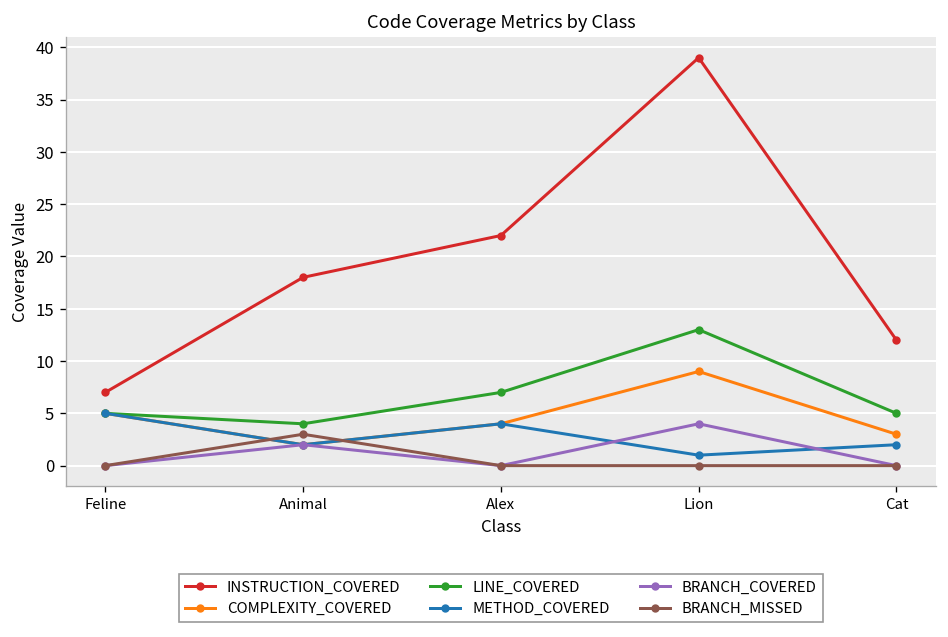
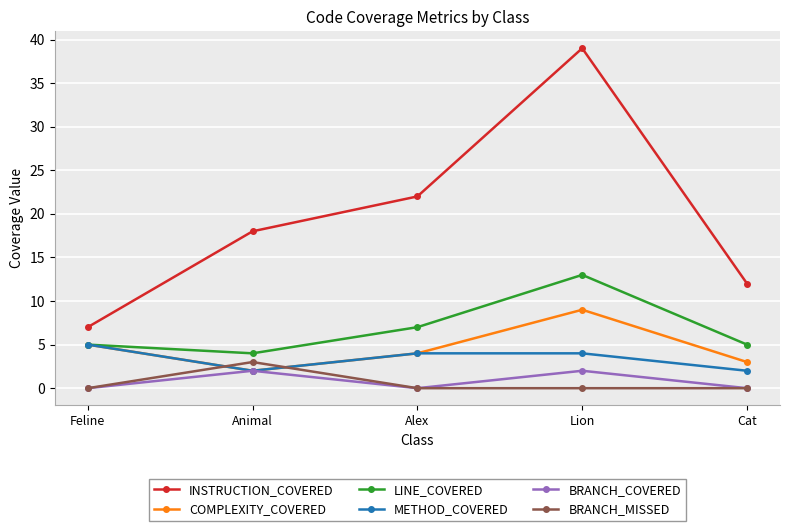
METHOD_COVERED, Lion: 1 -> 4
BRANCH_COVERED, Lion: 4 -> 2
